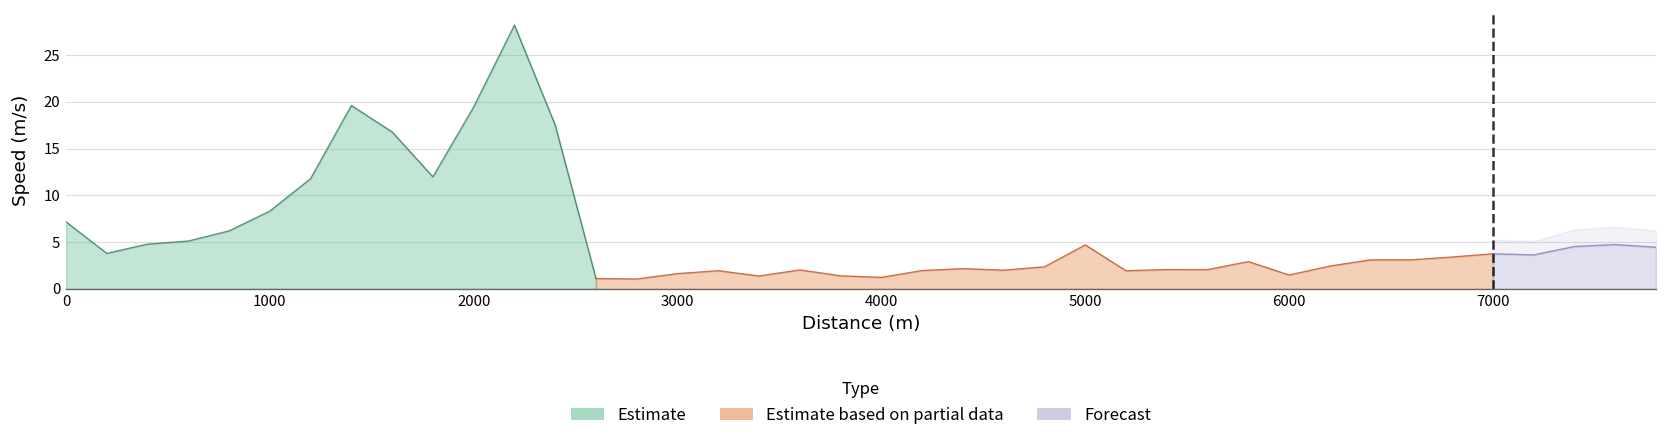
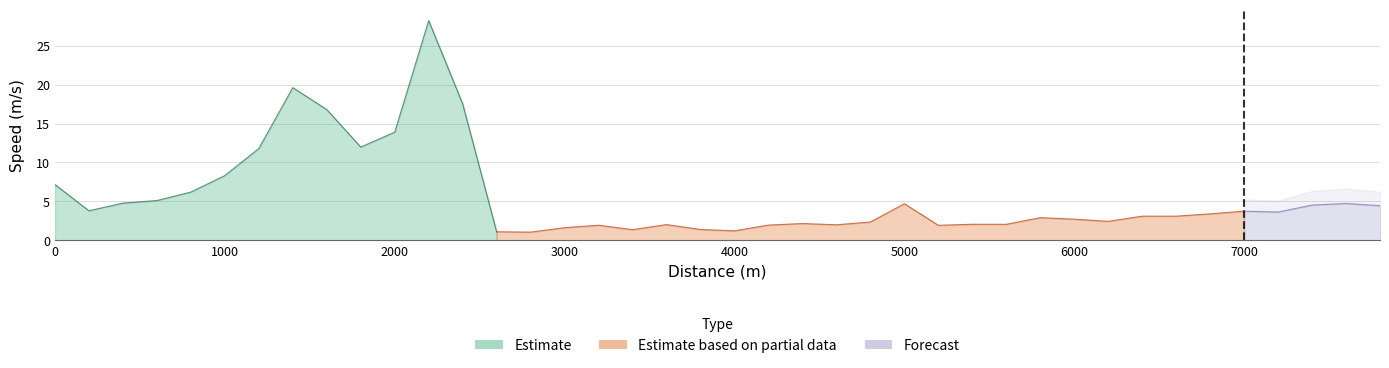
Estimate, 2000: 19 -> 14
Estimate based on partial data, 6000: 1 -> 3
